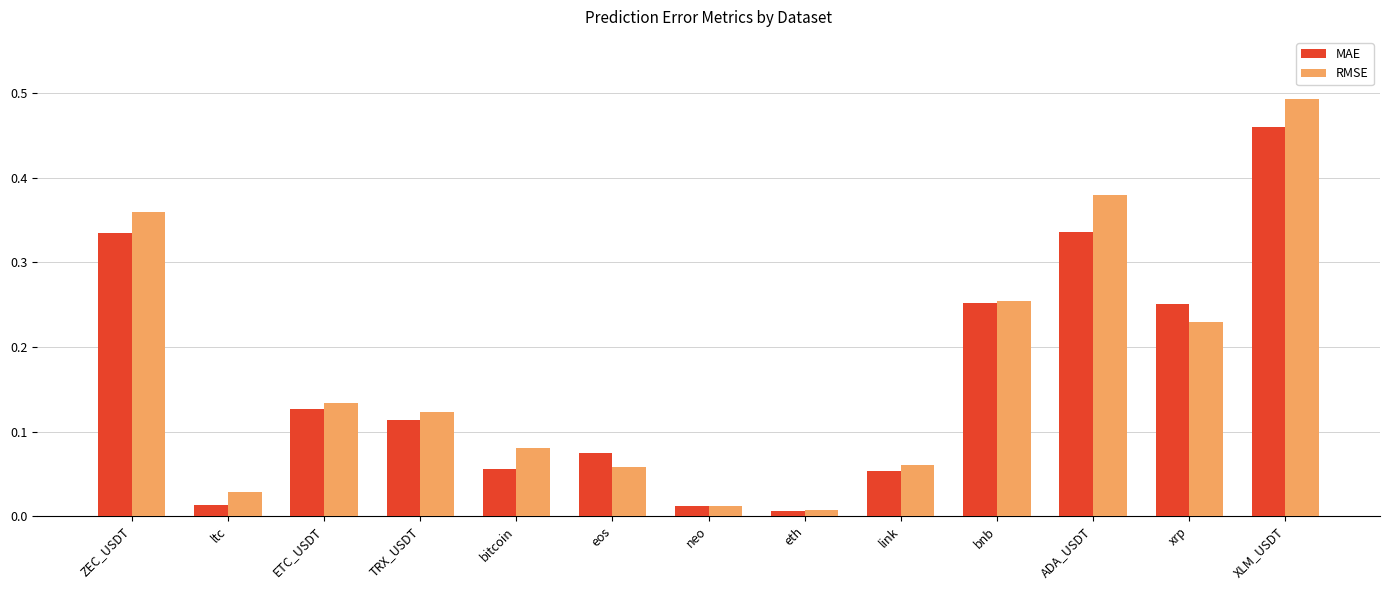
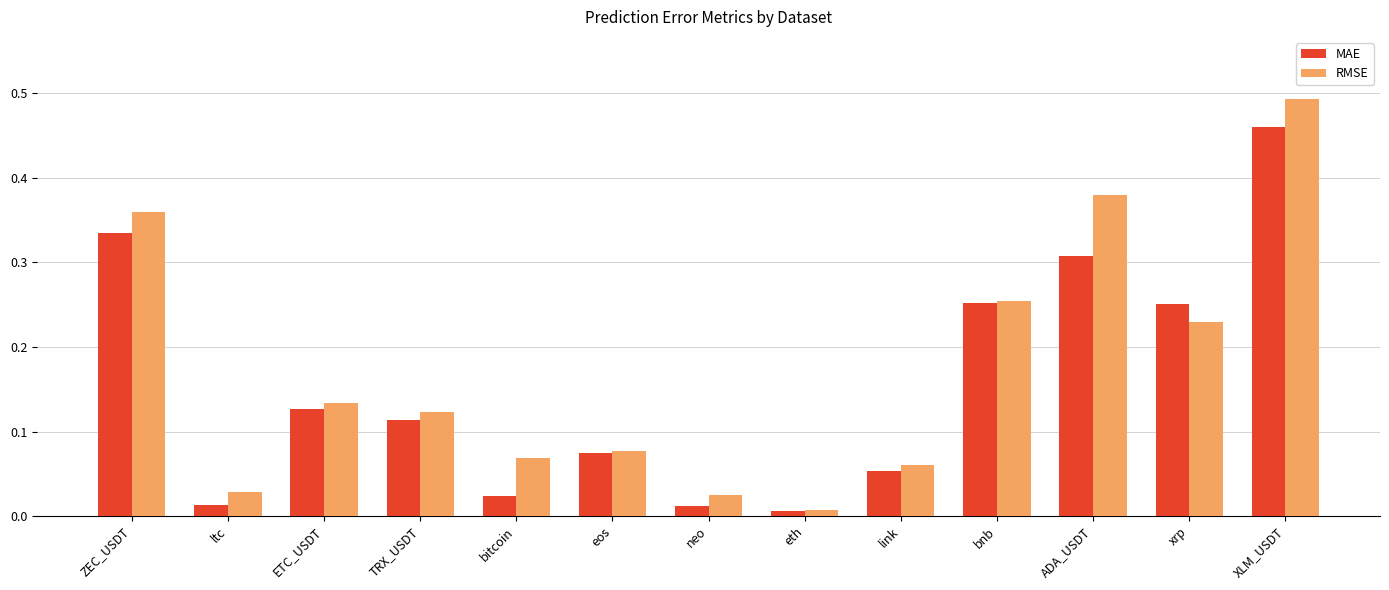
MAE, bitcoin: 0.06 -> 0.02
RMSE, bitcoin: 0.08 -> 0.07
RMSE, eos: 0.06 -> 0.08
RMSE, neo: 0.01 -> 0.02
MAE, ADA_USDT: 0.34 -> 0.31
